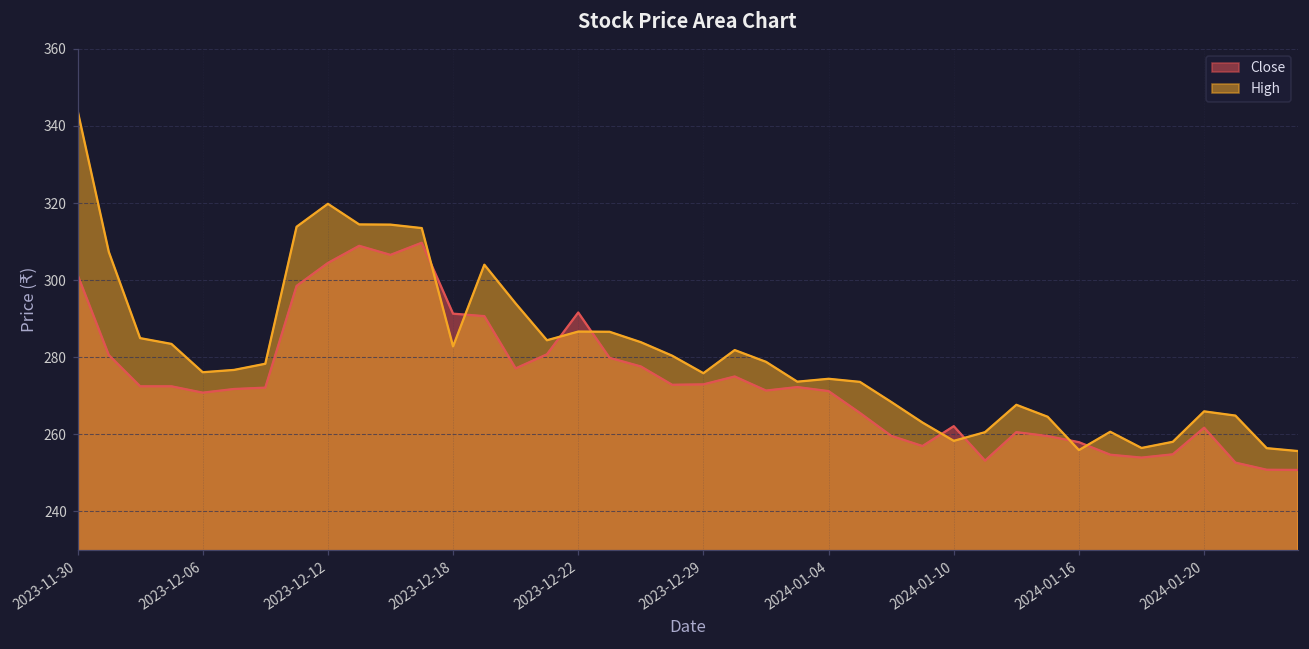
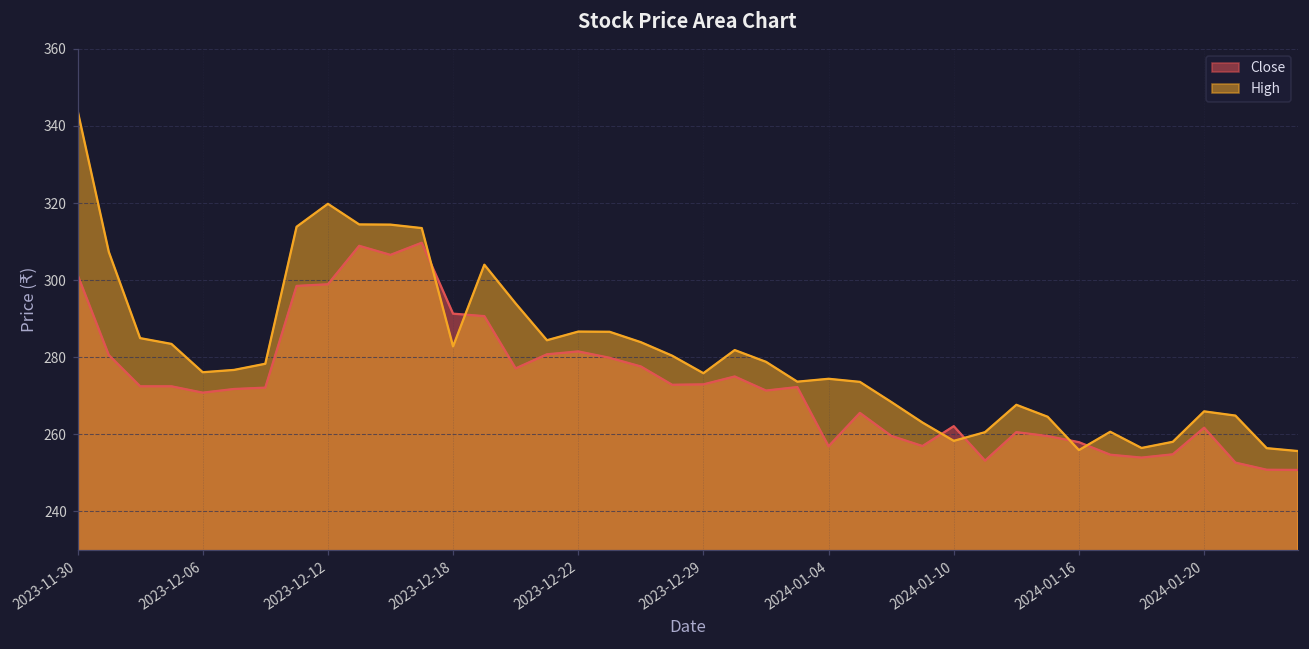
Close, 2023-12-12: 304 -> 299
Close, 2023-12-22: 292 -> 282
Close, 2024-01-04: 271 -> 257
